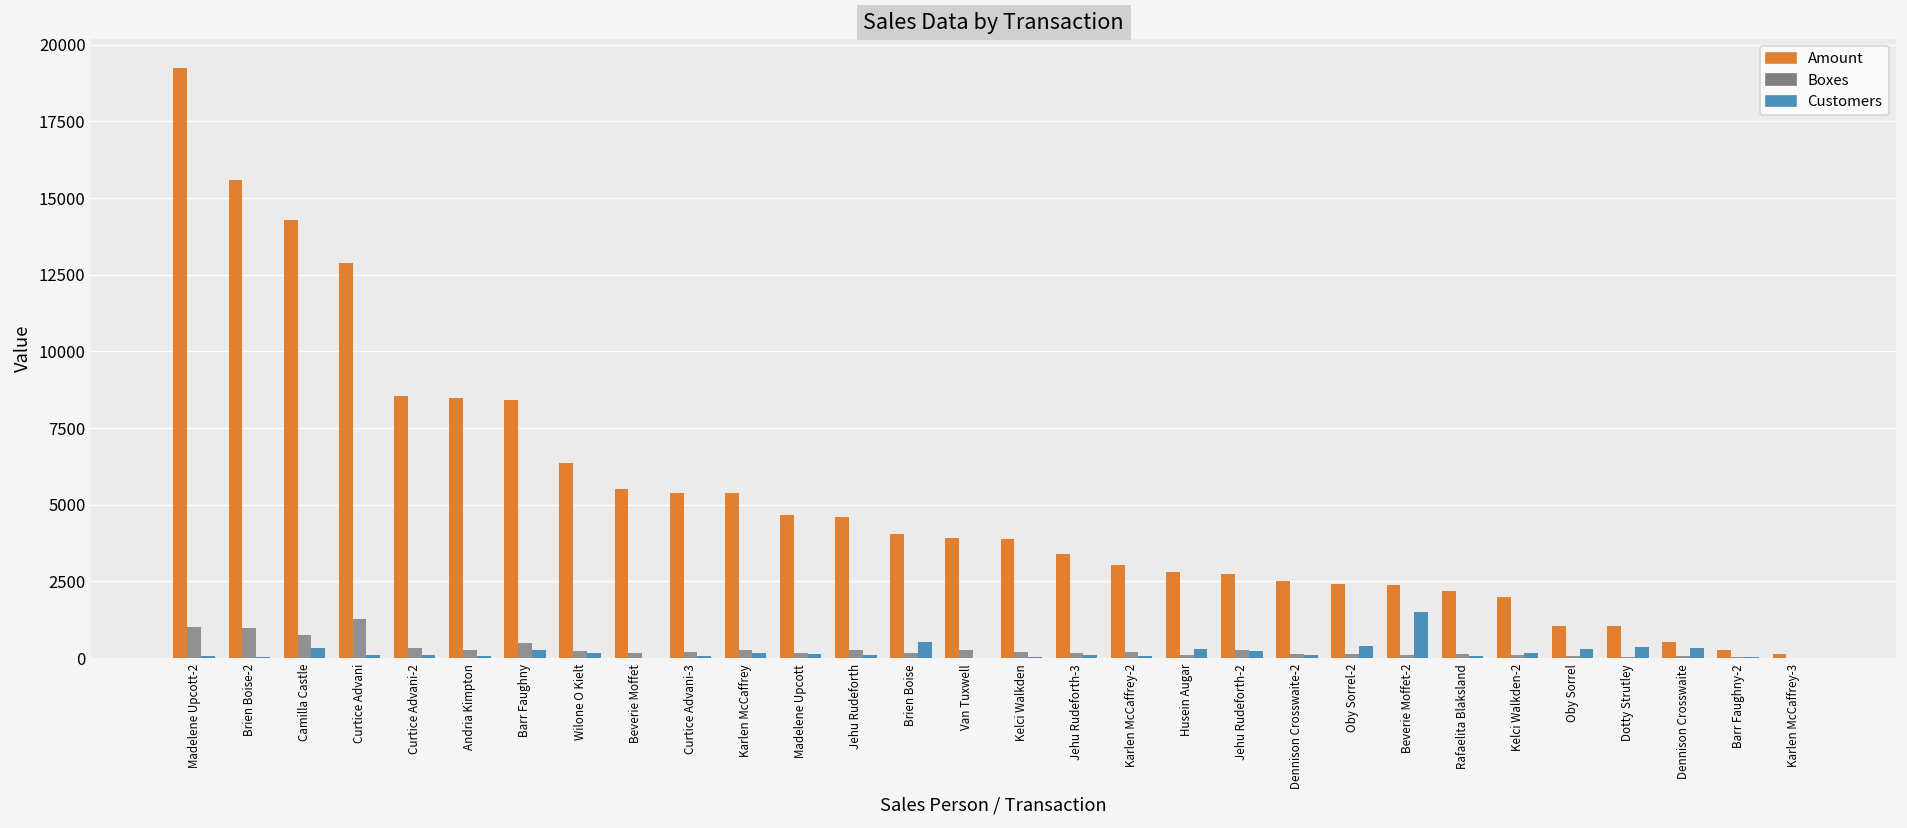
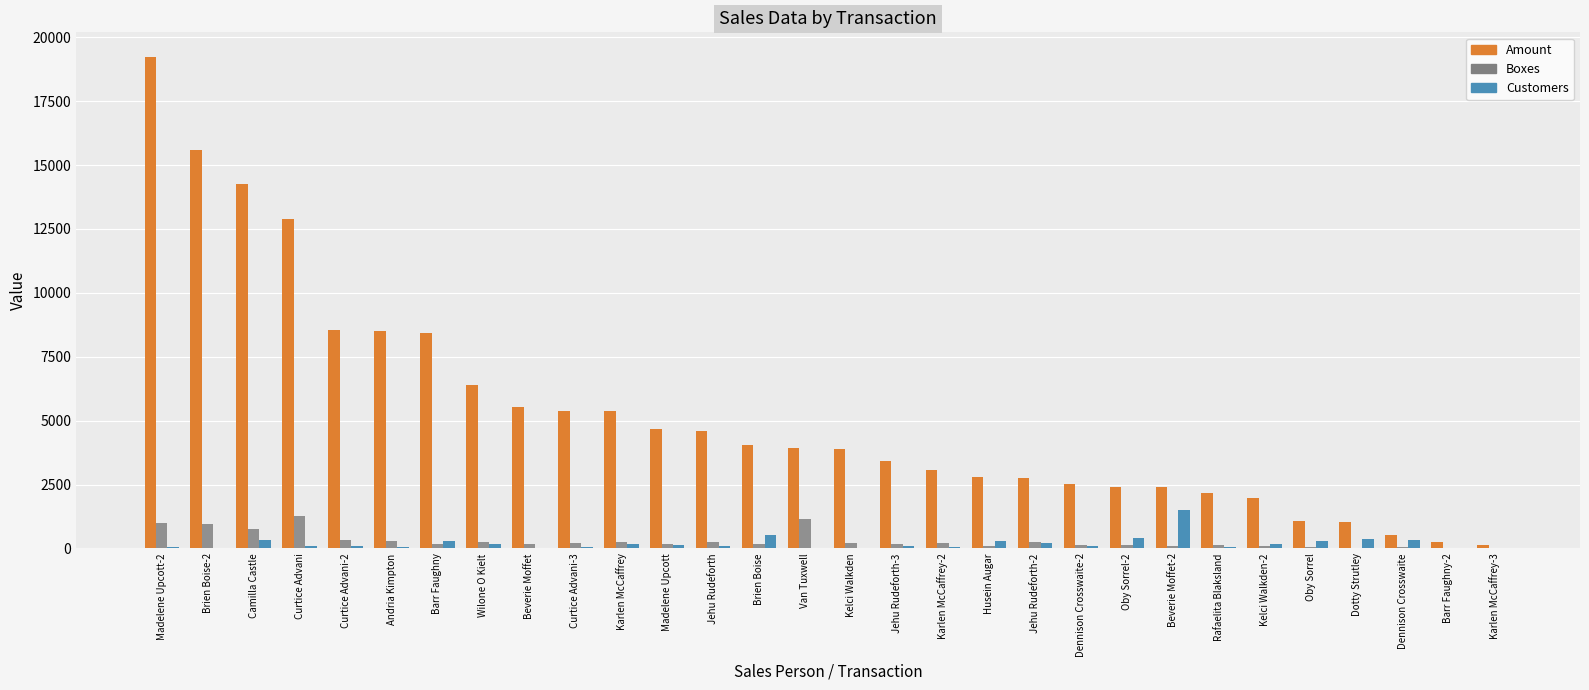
Boxes, Barr Faughny: 500 -> 200
Boxes, Van Tuxwell: 300 -> 1100
